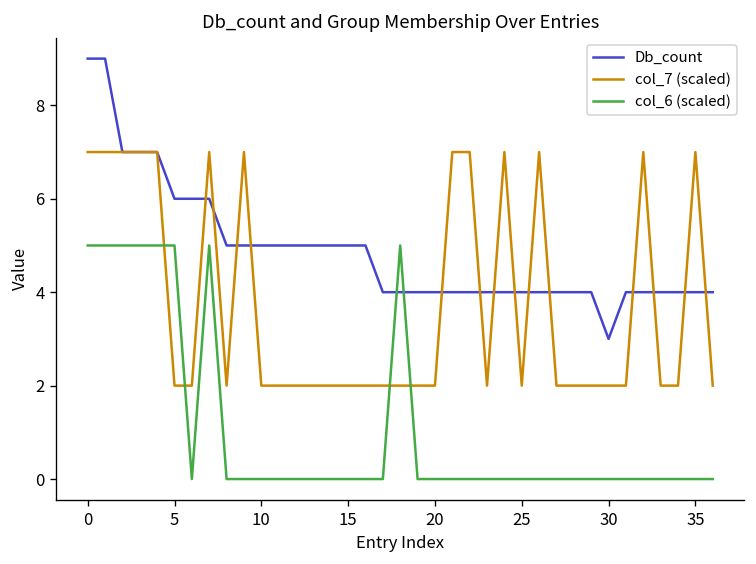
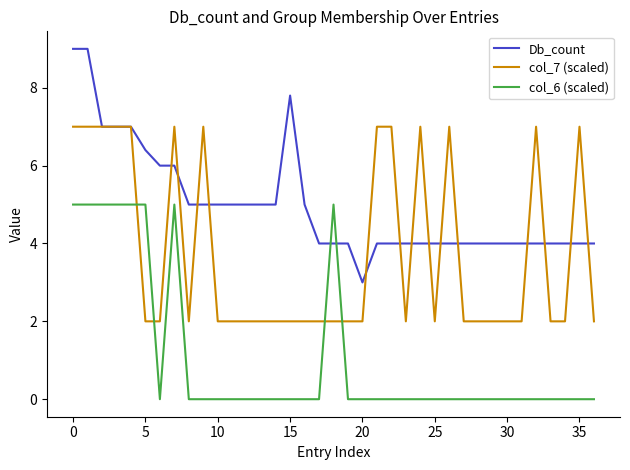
Db_count, 5: 6.0 -> 6.4
Db_count, 15: 5.0 -> 7.8
Db_count, 20: 4 -> 3
Db_count, 30: 3 -> 4
